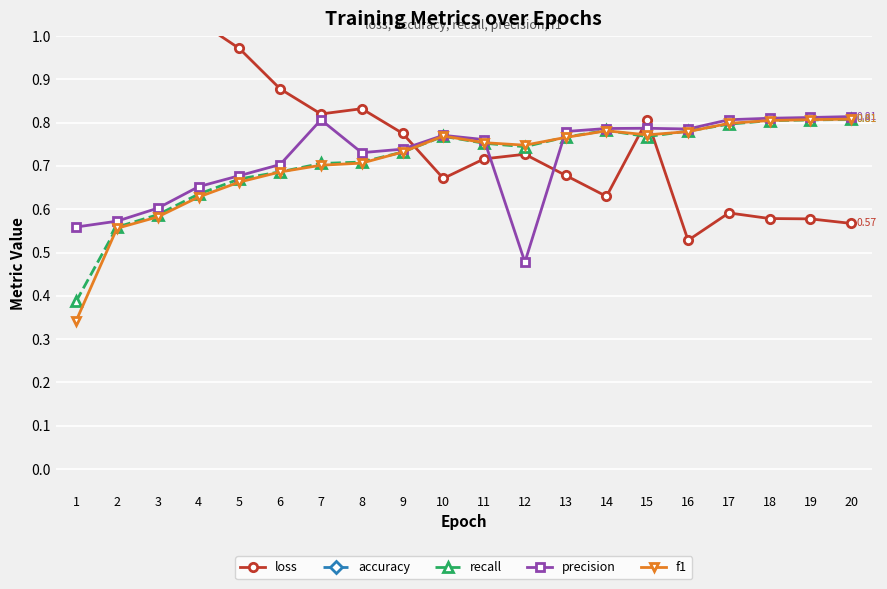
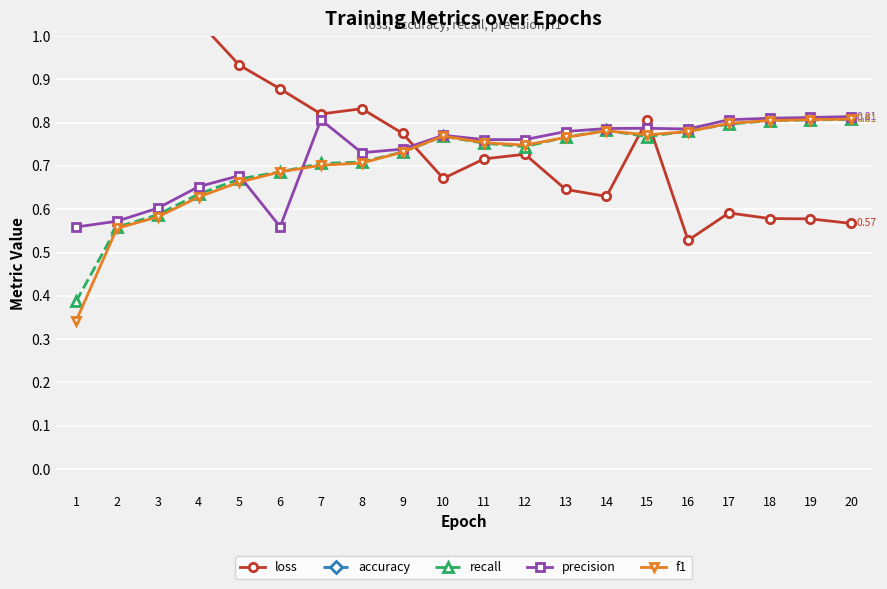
loss, 5: 0.97 -> 0.93
precision, 6: 0.70 -> 0.56
precision, 12: 0.48 -> 0.76
loss, 13: 0.68 -> 0.65
